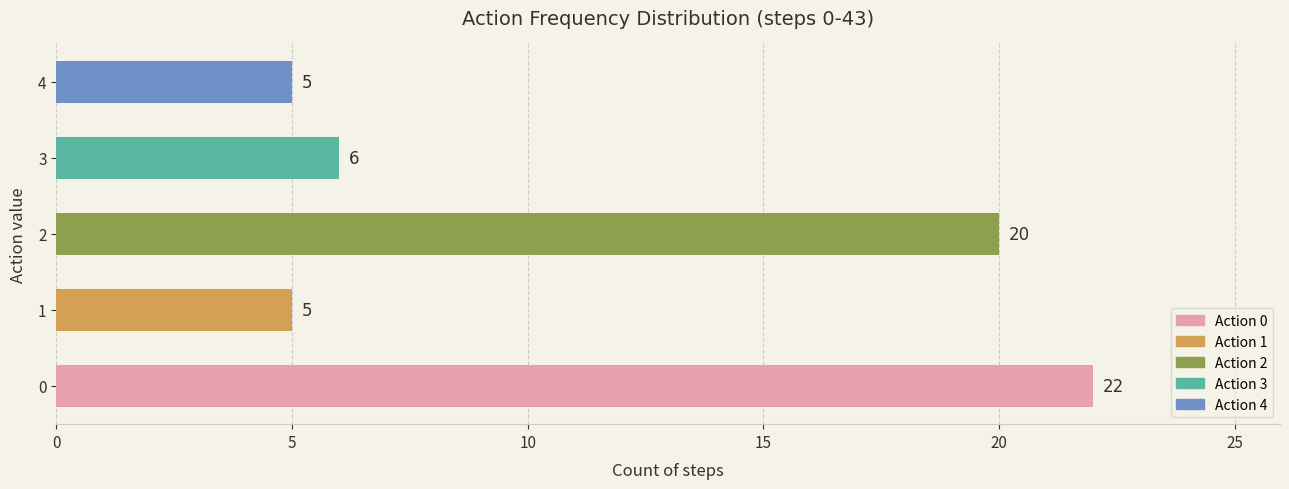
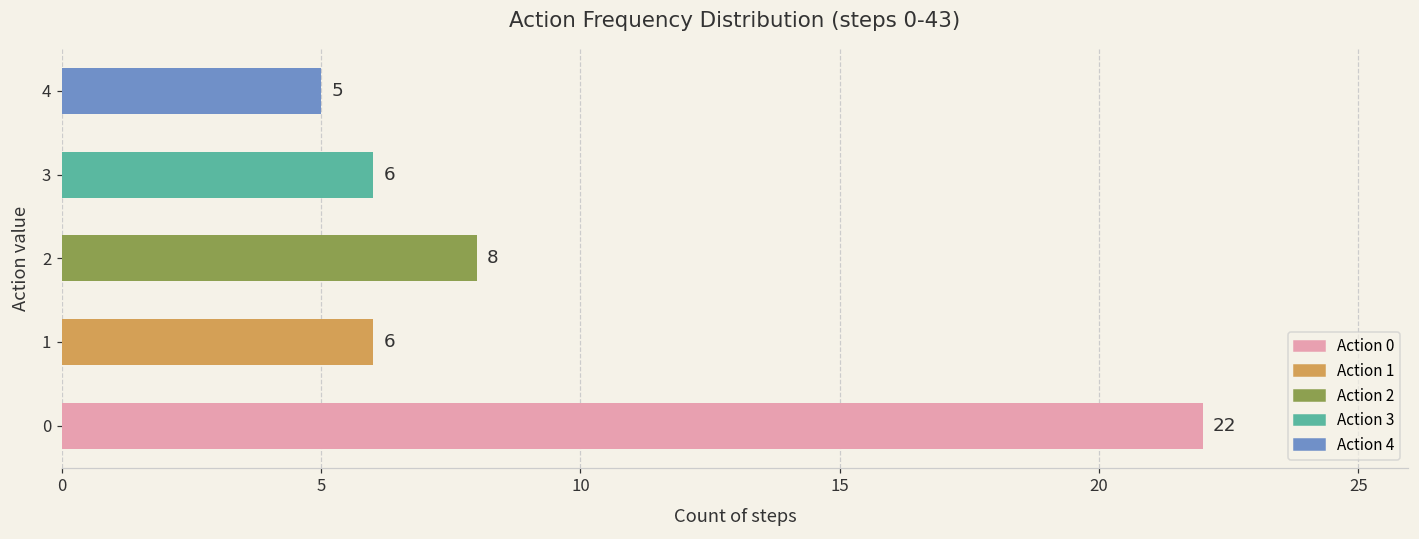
2: 20 -> 8
1: 5 -> 6
